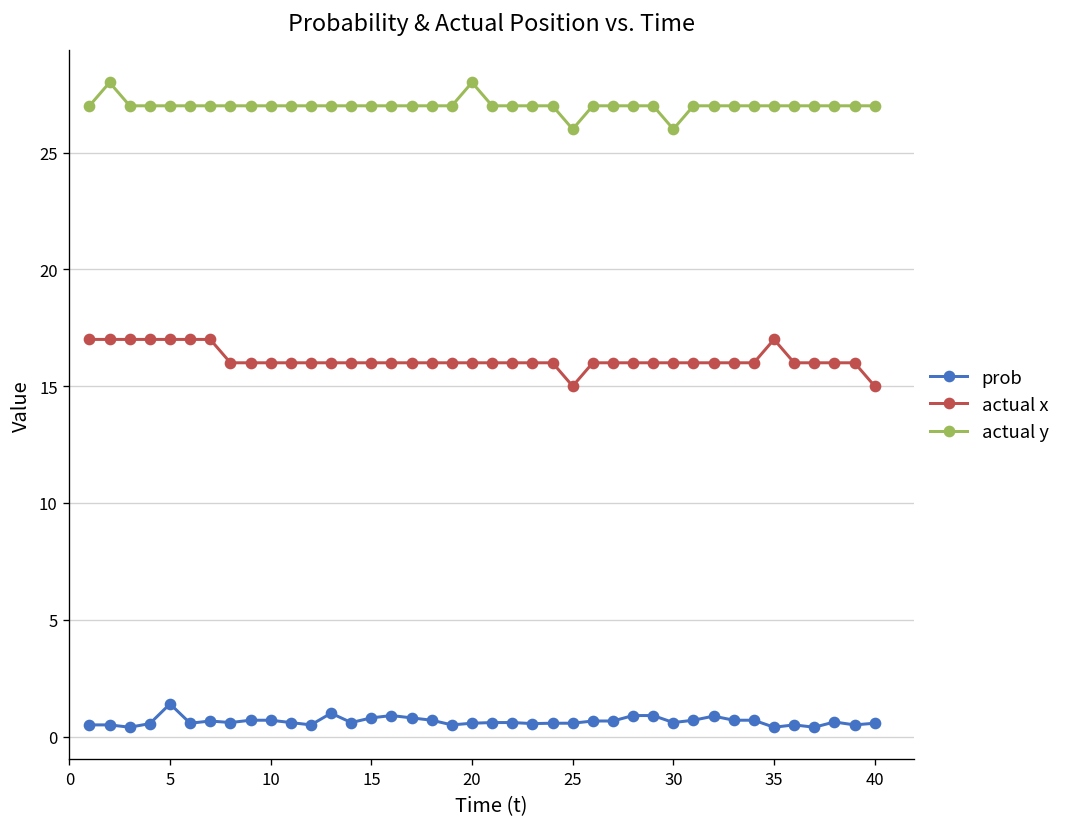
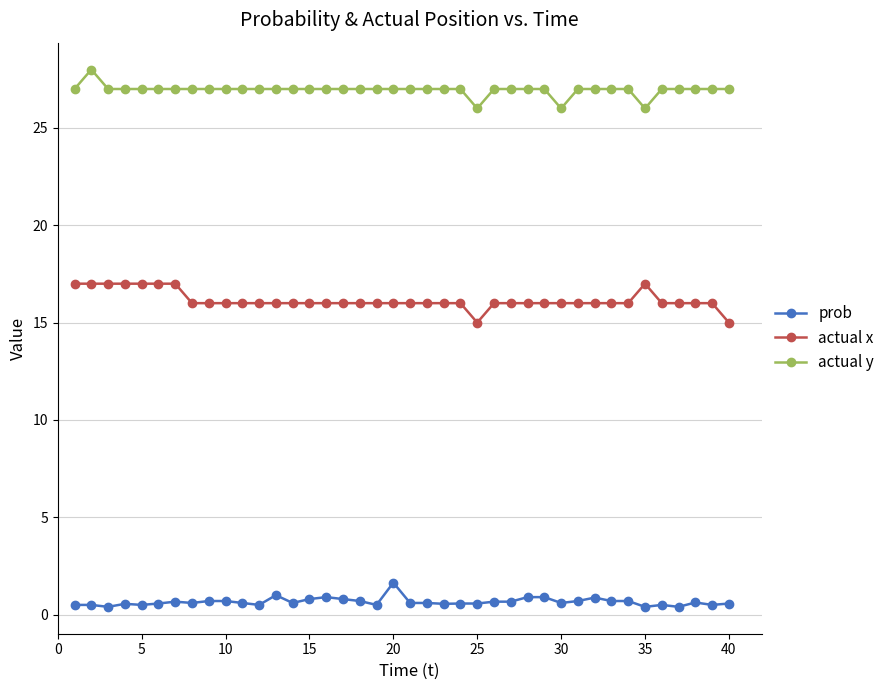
prob, 5: 1.4 -> 0.5
prob, 20: 0.6 -> 1.6
actual y, 20: 28 -> 27
actual y, 35: 27 -> 26
